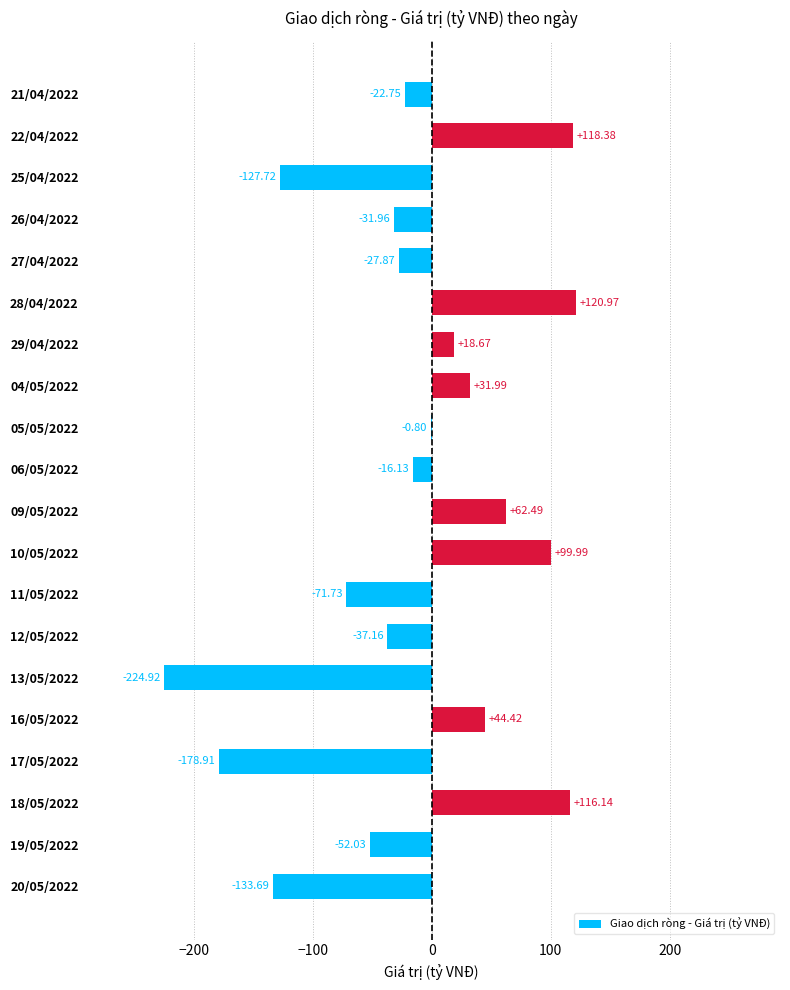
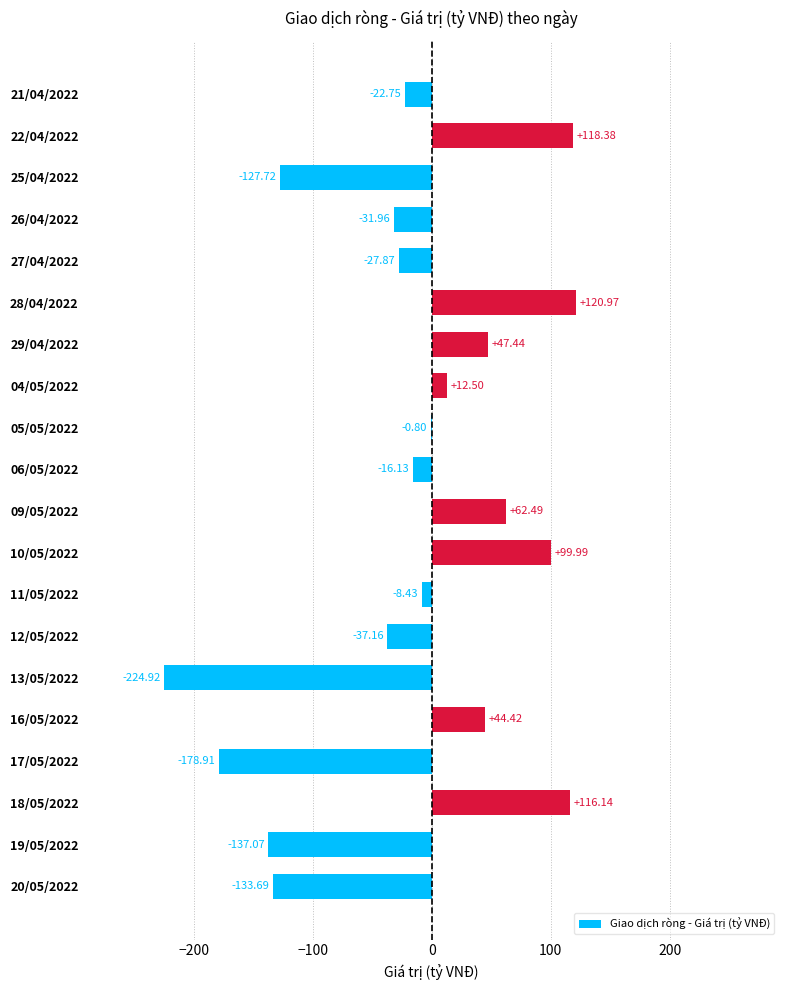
29/04/2022: +18.67 -> +47.44
04/05/2022: +31.99 -> +12.50
11/05/2022: -71.73 -> -8.43
19/05/2022: -52.03 -> -137.07
